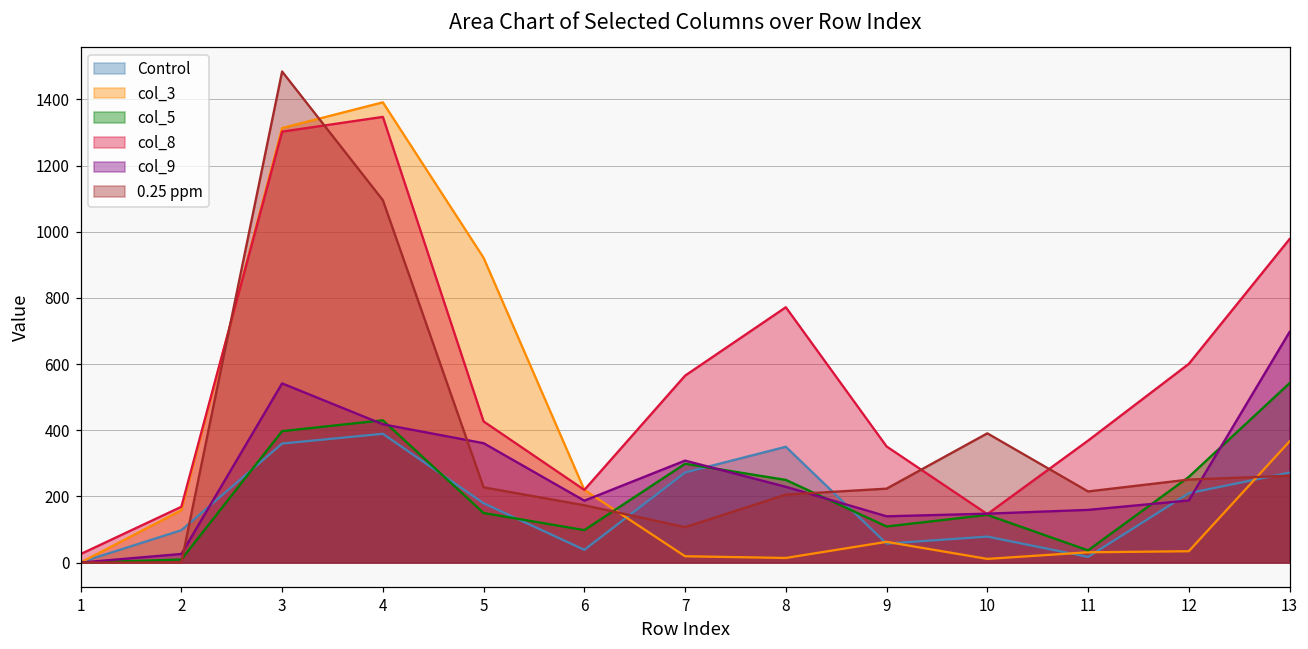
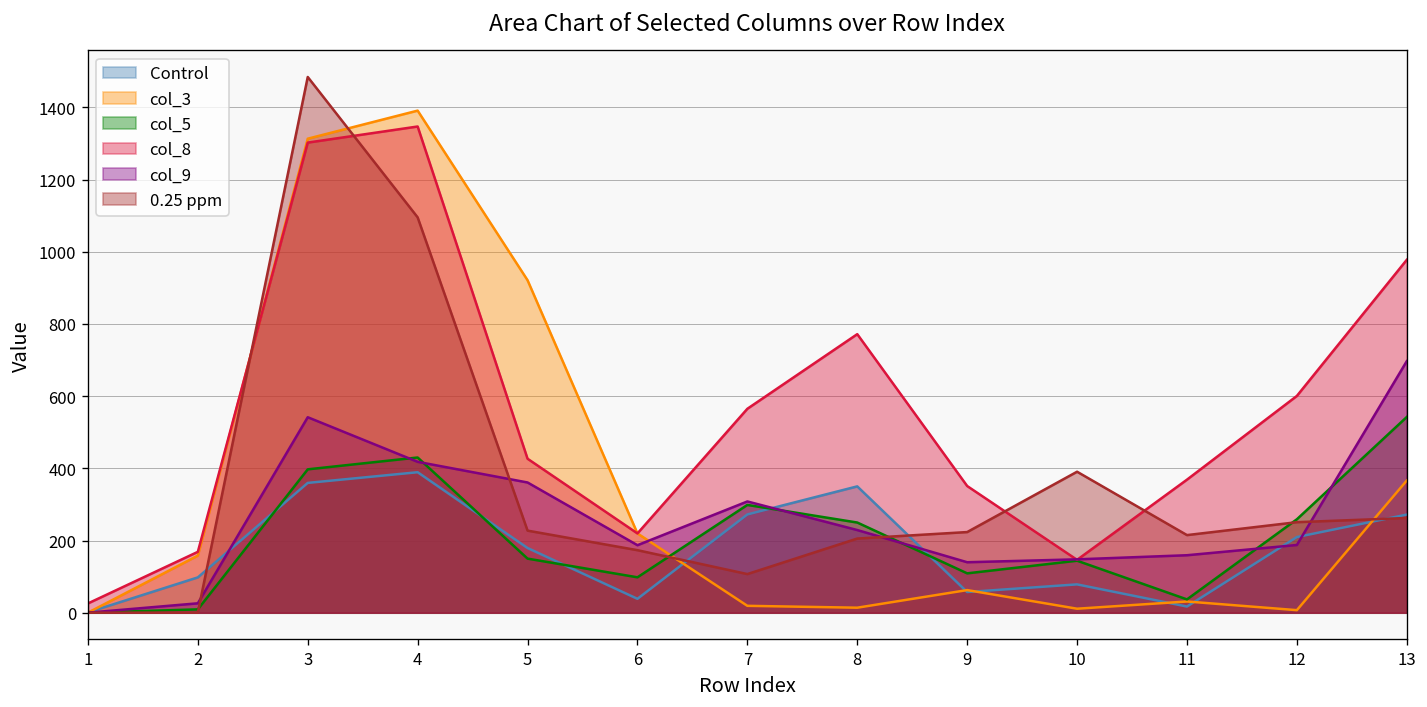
col_3, 12: 30 -> 10
